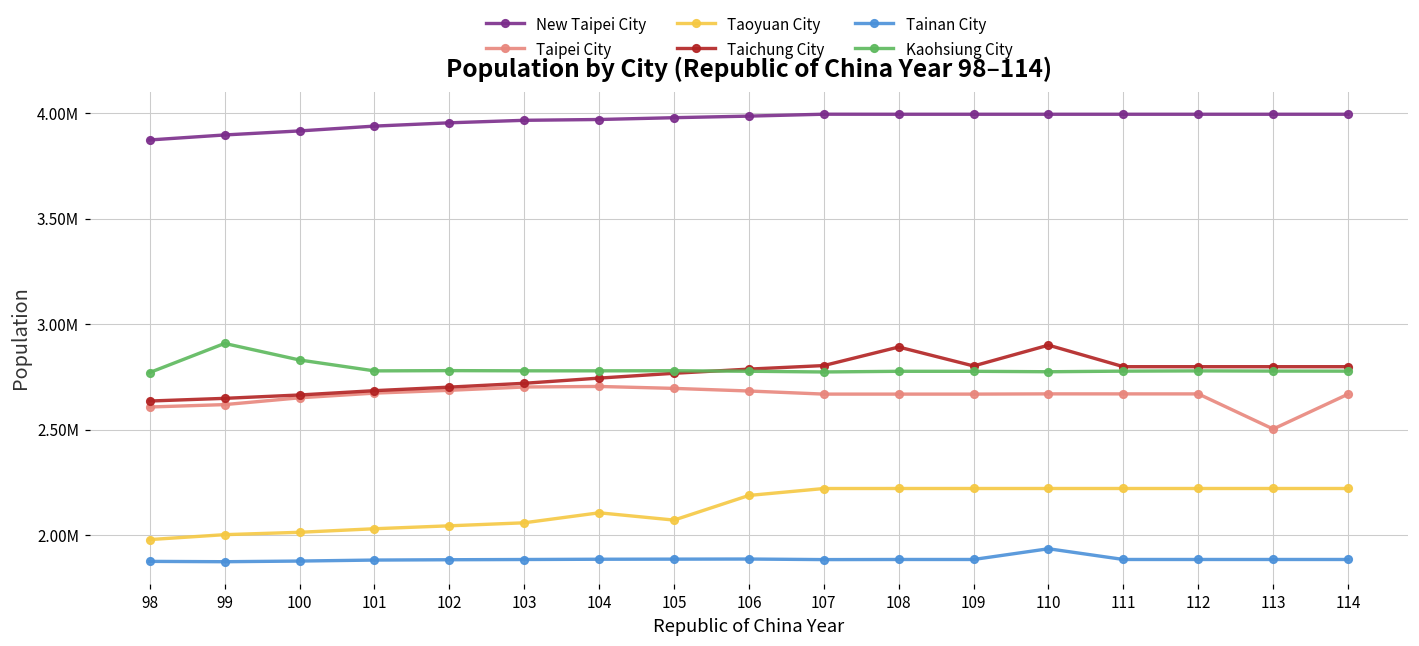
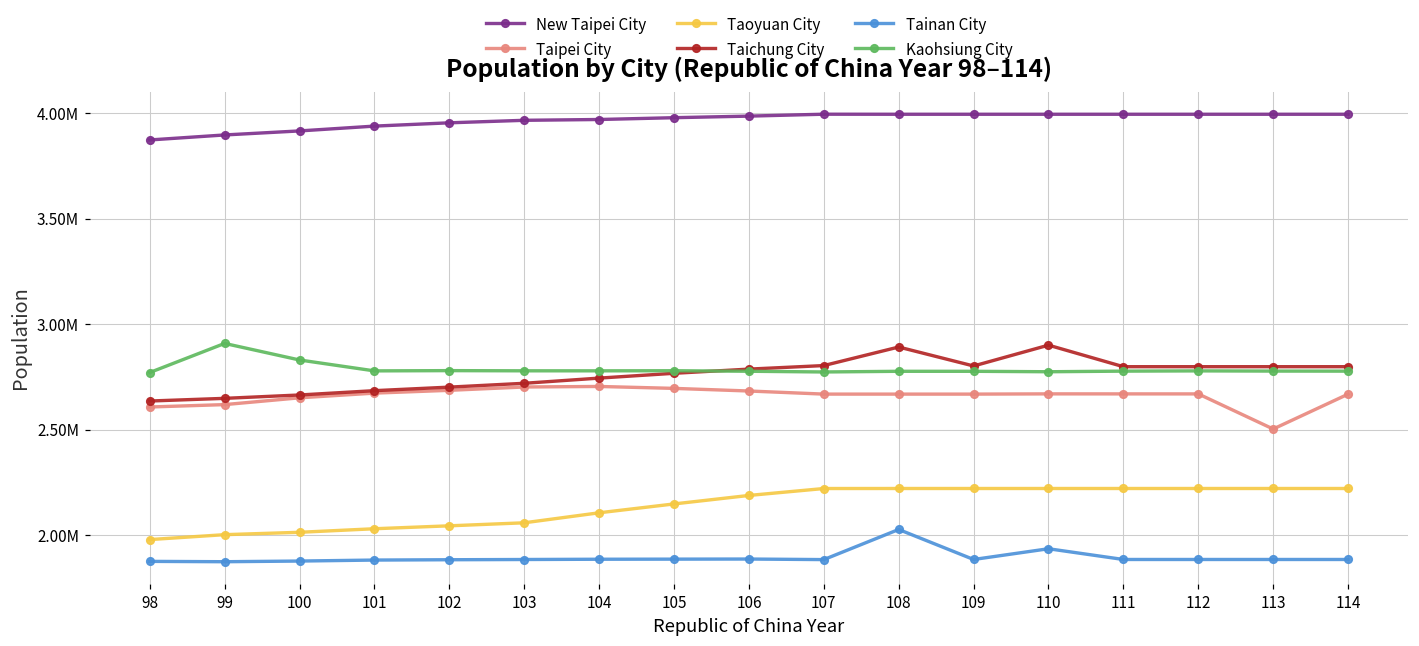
Taoyuan City, 105: 2070000 -> 2150000
Tainan City, 108: 1880000 -> 2030000
